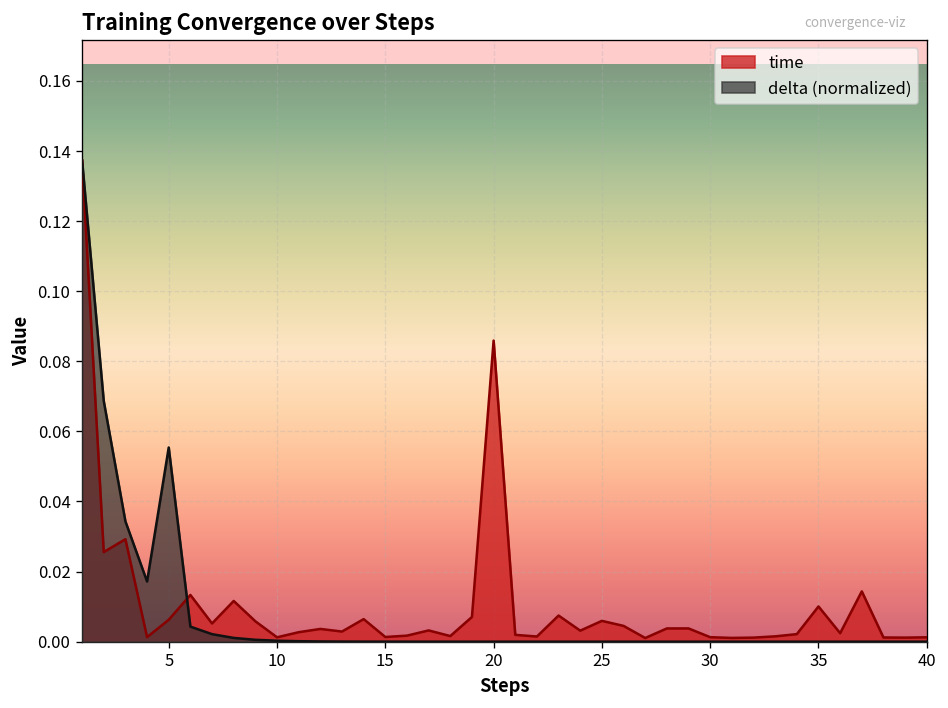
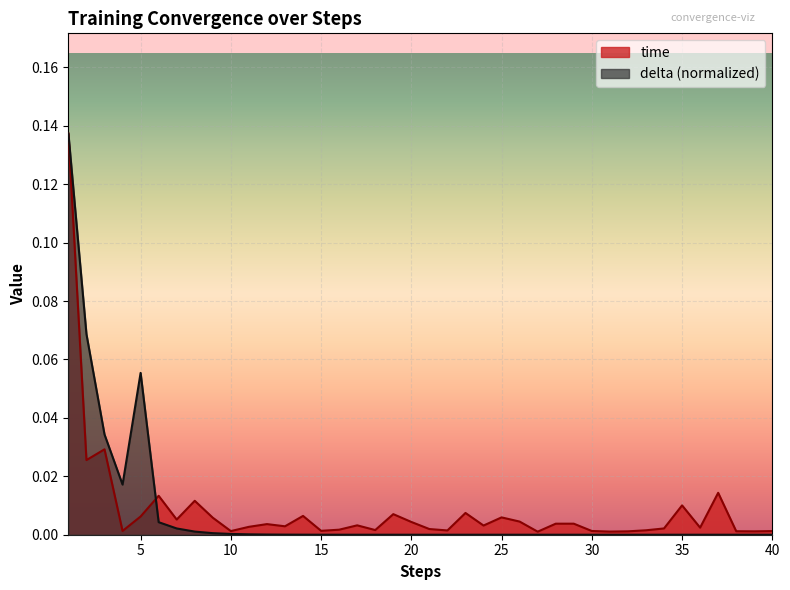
time, 20: 0.086 -> 0.004
